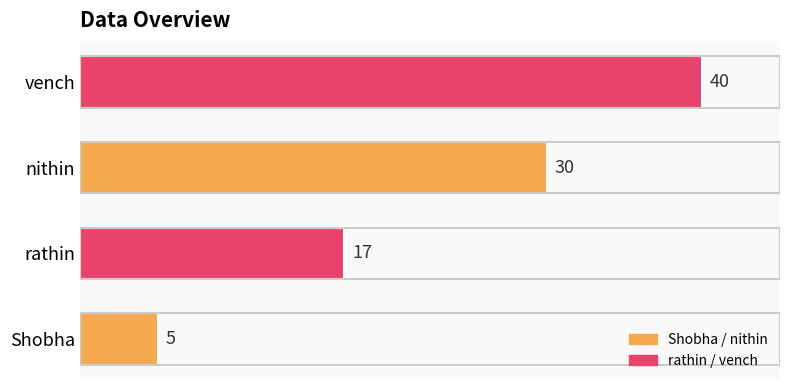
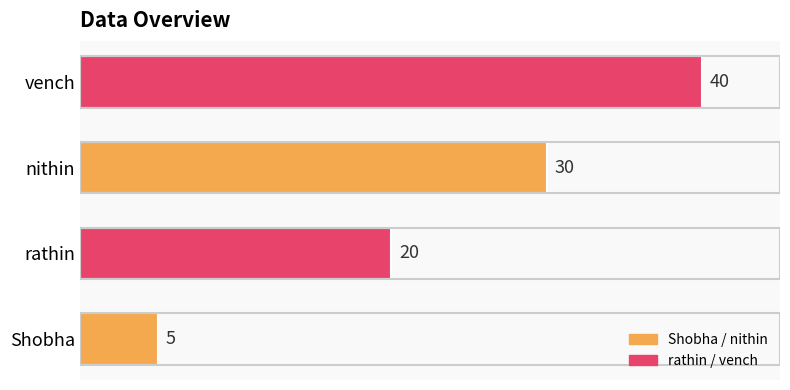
rathin: 17 -> 20
